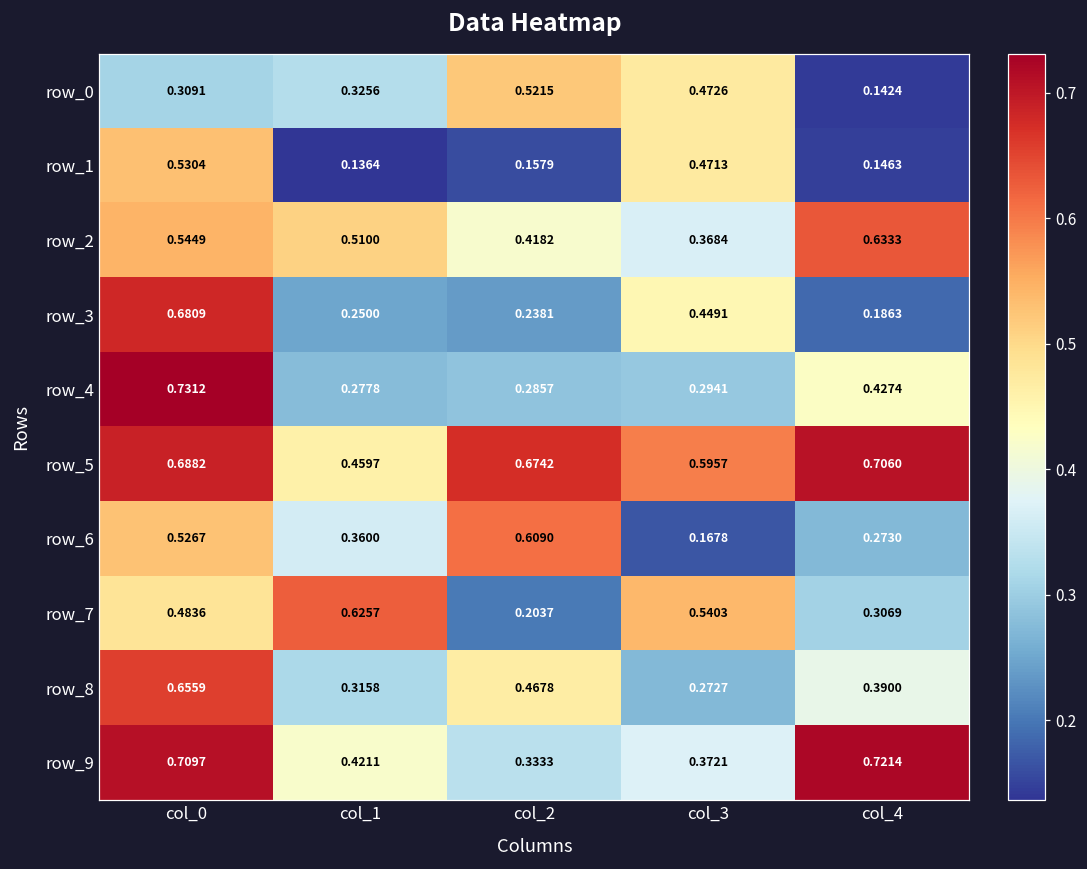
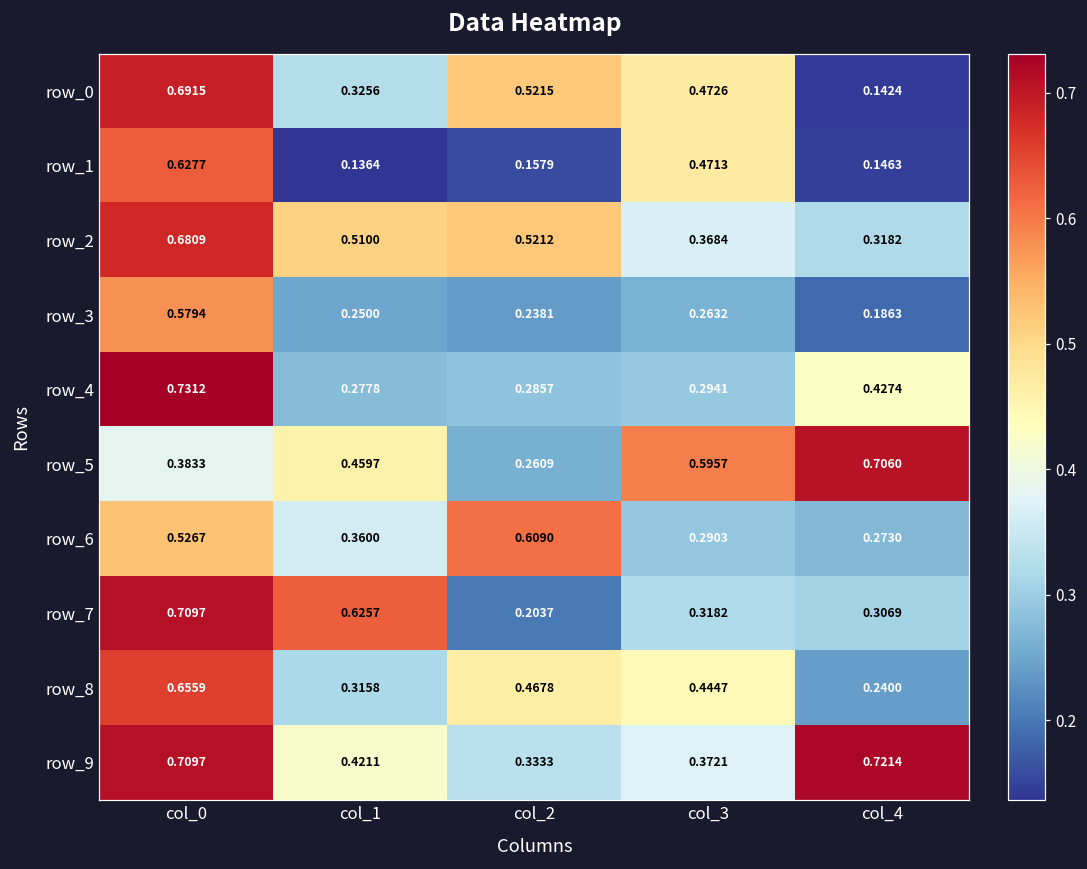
row_0, col_0: 0.3091 -> 0.6915
row_1, col_0: 0.5304 -> 0.6277
row_2, col_0: 0.5449 -> 0.6809
row_2, col_2: 0.4182 -> 0.5212
row_2, col_4: 0.6333 -> 0.3182
row_3, col_0: 0.6809 -> 0.5794
row_3, col_3: 0.4491 -> 0.2632
row_5, col_0: 0.6882 -> 0.3833
row_5, col_2: 0.6742 -> 0.2609
row_6, col_3: 0.1678 -> 0.2903
row_7, col_0: 0.4836 -> 0.7097
row_7, col_3: 0.5403 -> 0.3182
row_8, col_3: 0.2727 -> 0.4447
row_8, col_4: 0.3900 -> 0.2400
